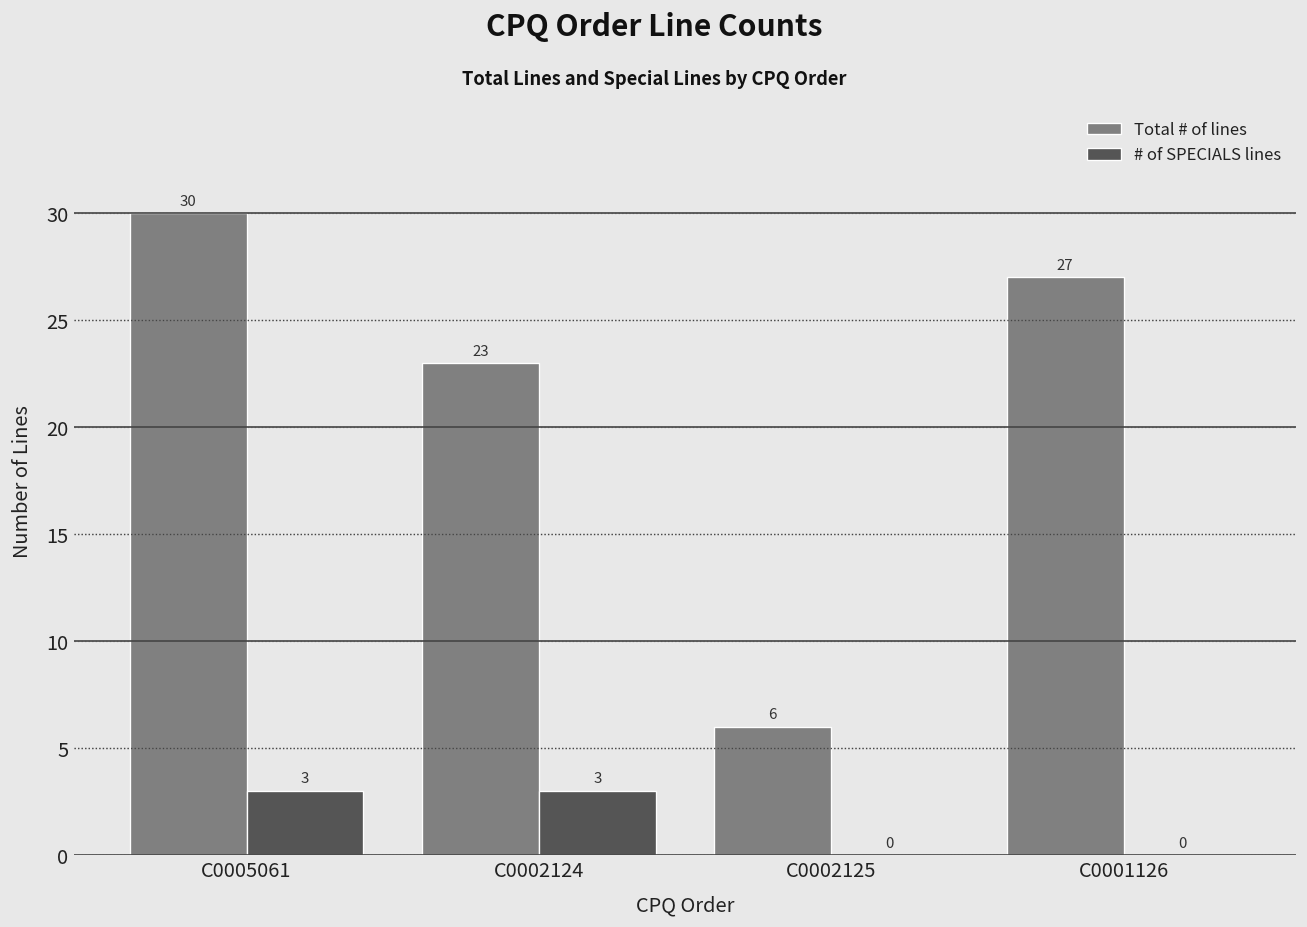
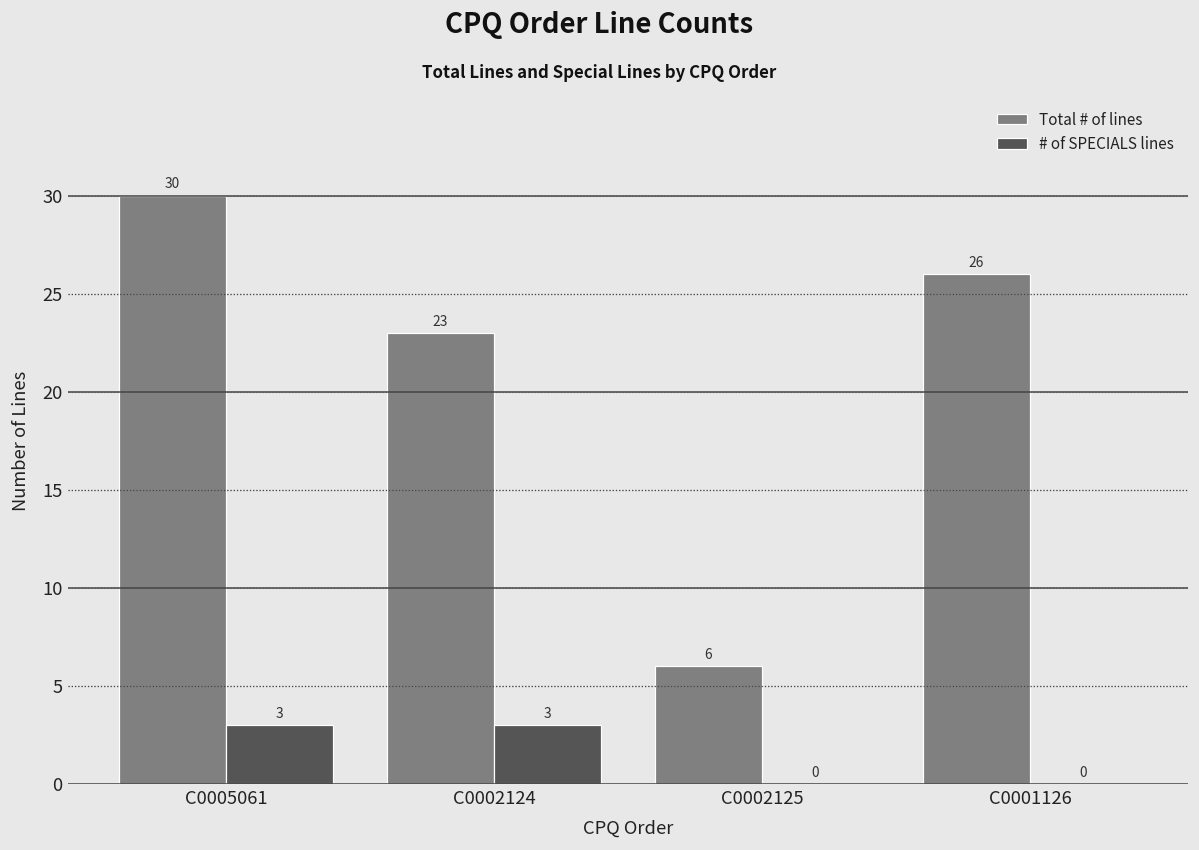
Total # of lines, C0001126: 27 -> 26
